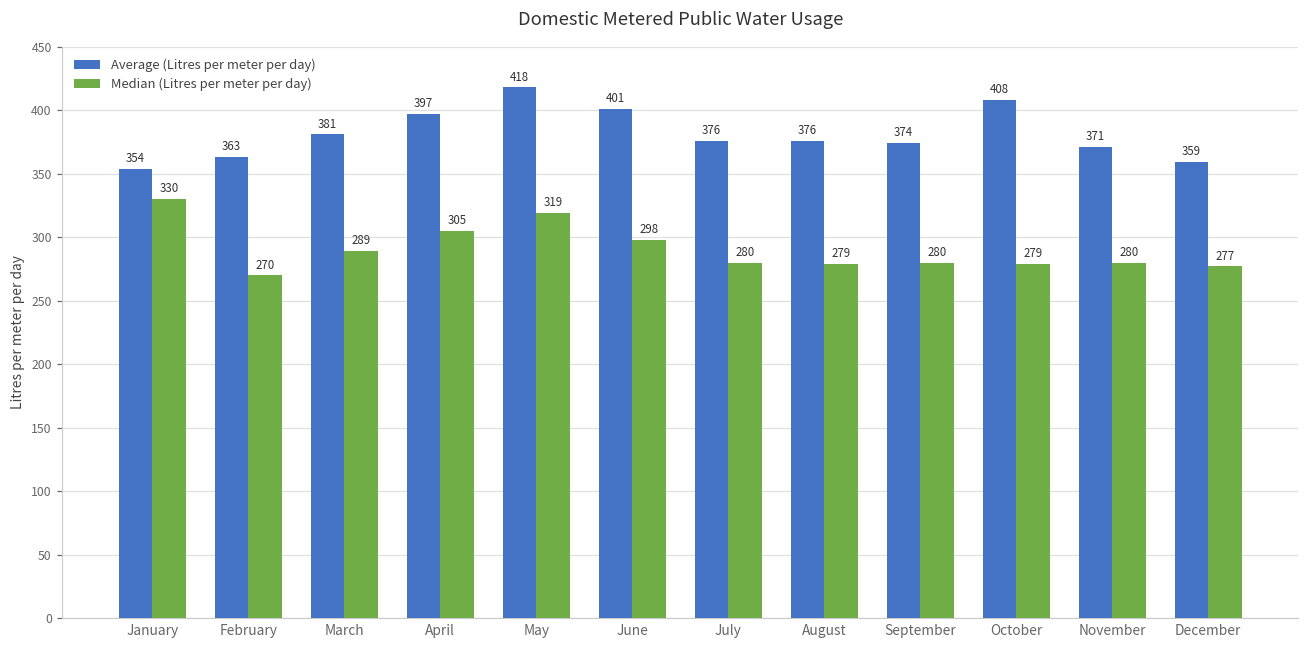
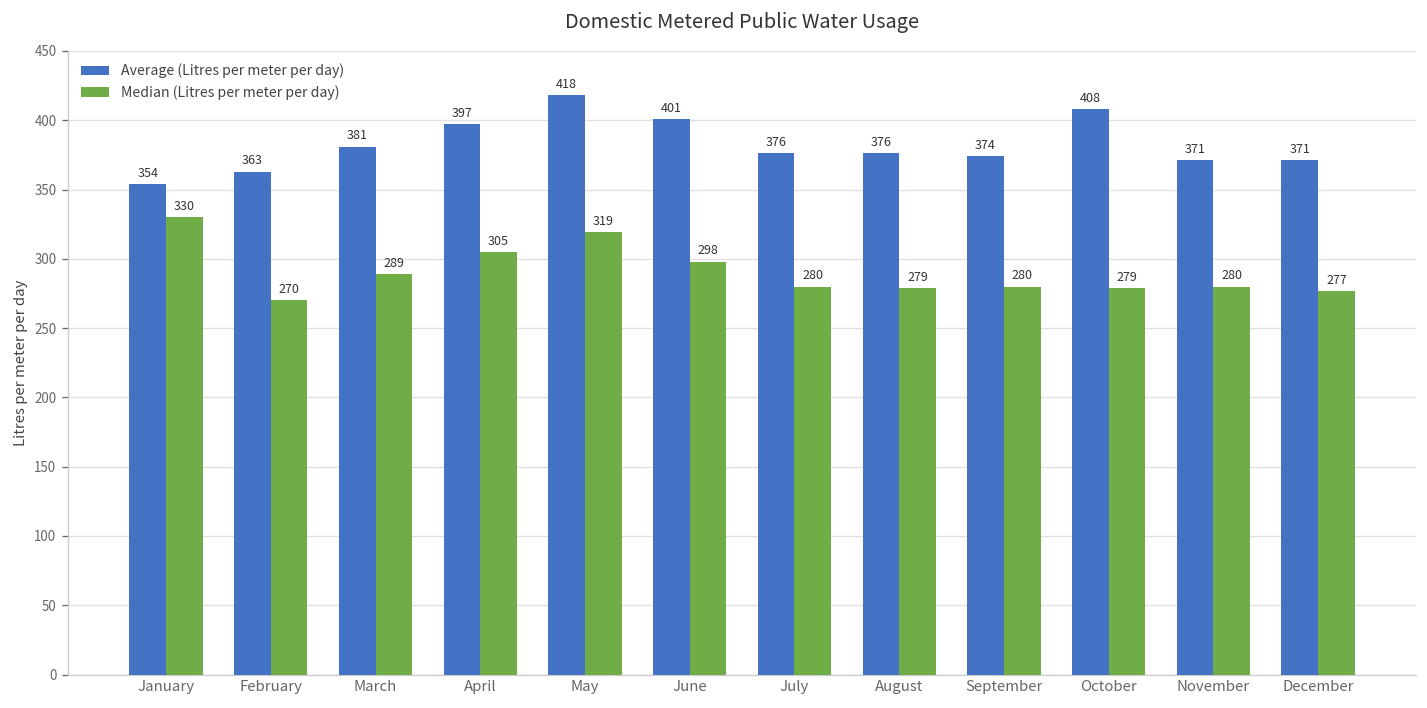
Average (Litres per meter per day), December: 359 -> 371
